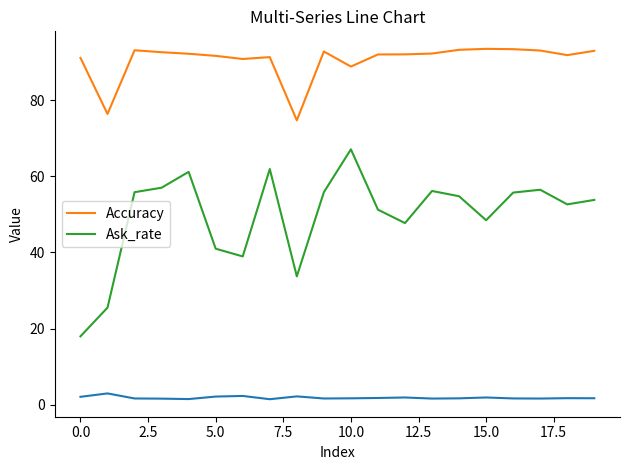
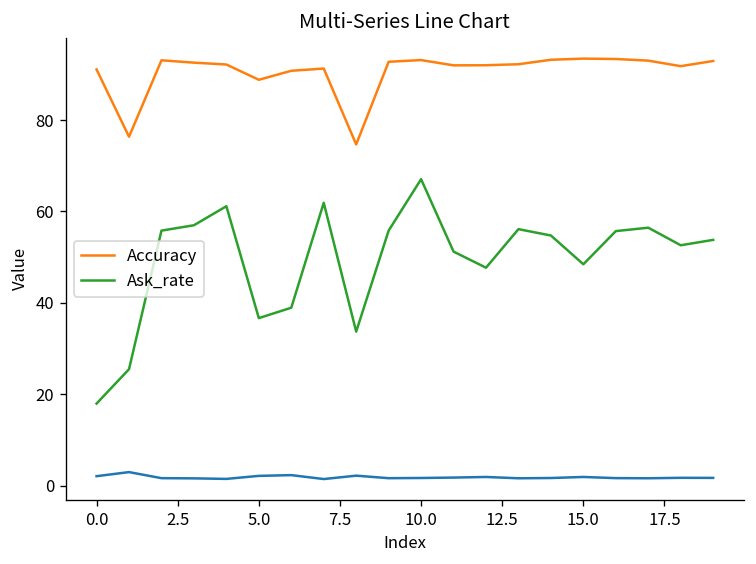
Accuracy, 5.0: 92 -> 89
Ask_rate, 5.0: 41 -> 37
Accuracy, 10.0: 89 -> 93
